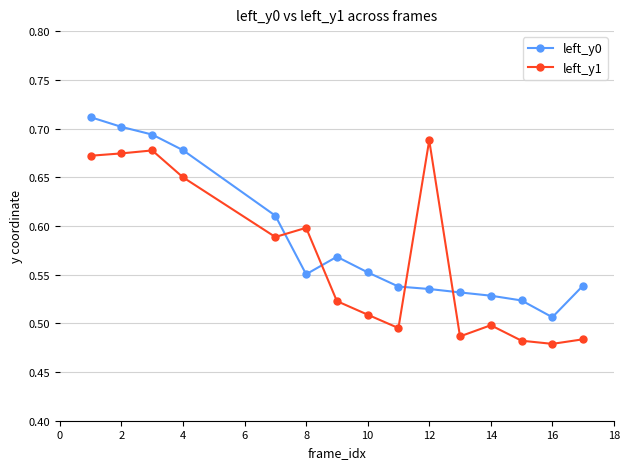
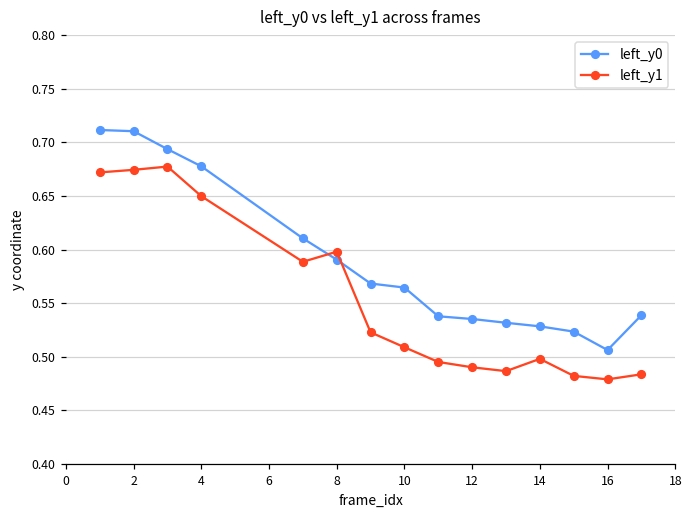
left_y0, 2: 0.70 -> 0.71
left_y0, 8: 0.55 -> 0.59
left_y0, 10: 0.55 -> 0.56
left_y1, 12: 0.69 -> 0.49
